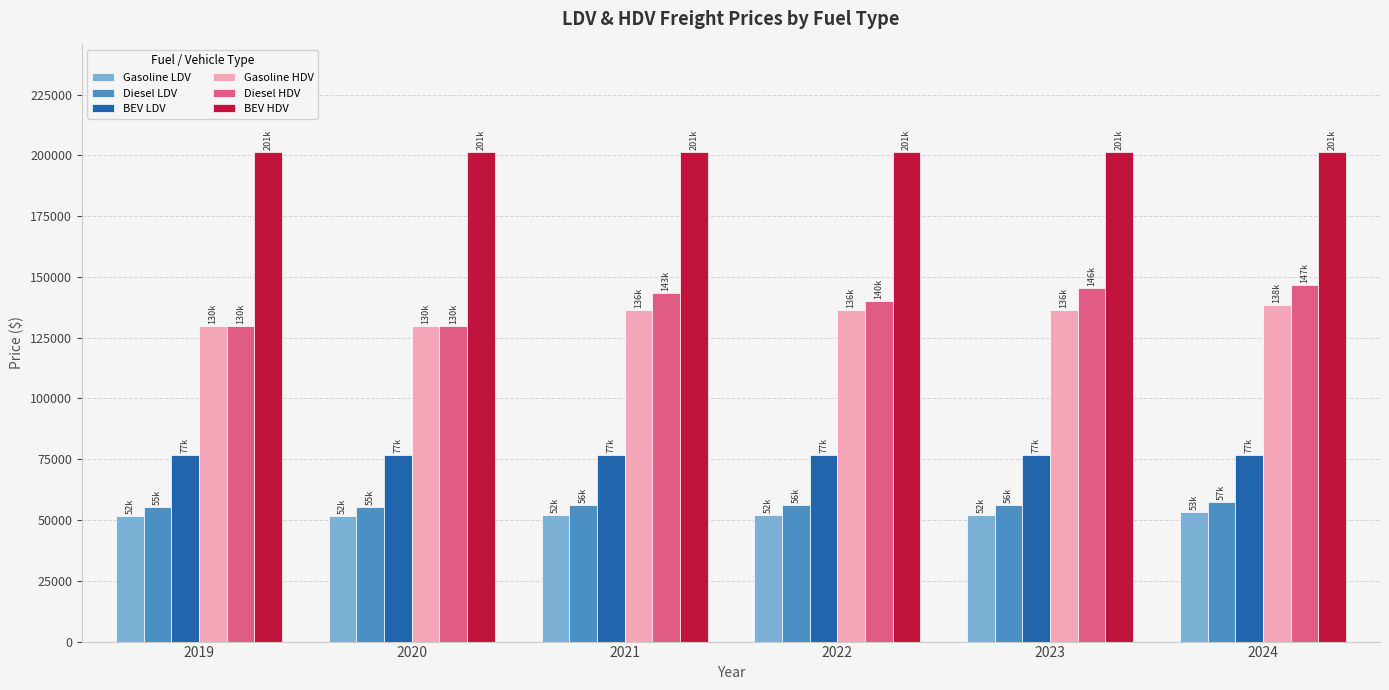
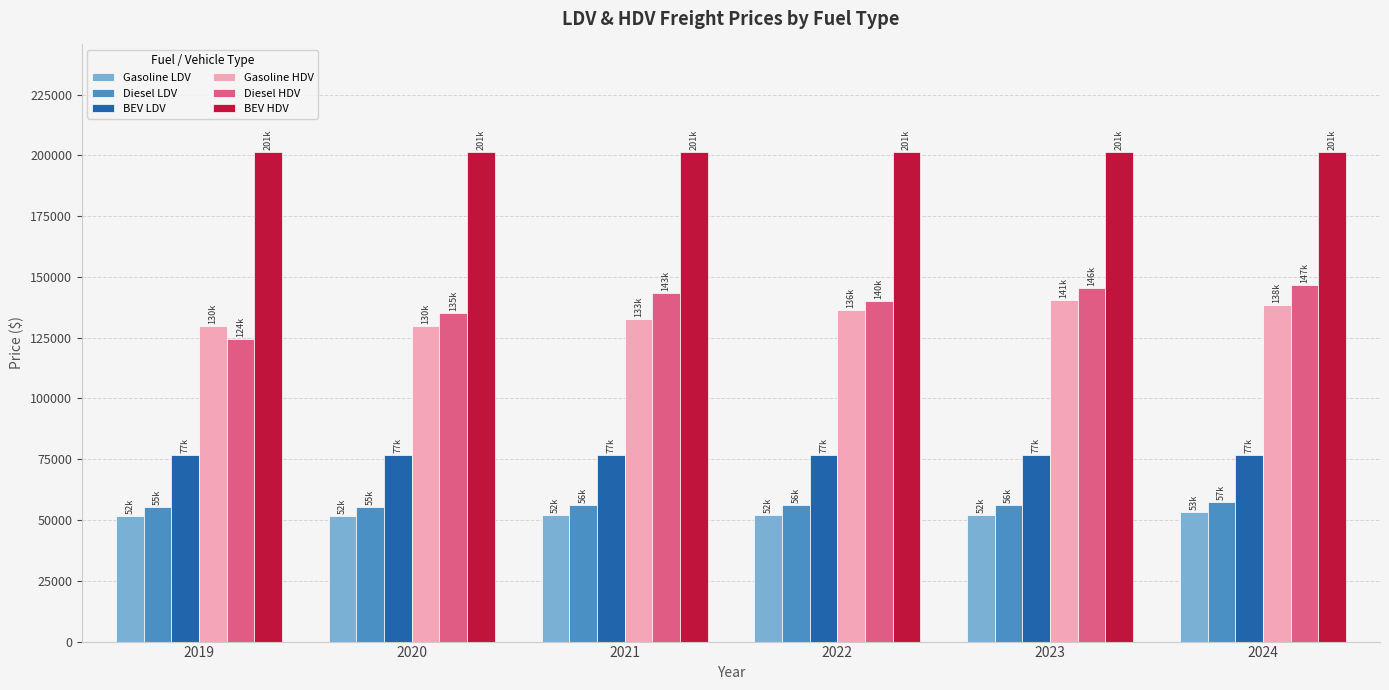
Diesel HDV, 2019: 130k -> 124k
Diesel HDV, 2020: 130k -> 135k
Gasoline HDV, 2021: 136k -> 133k
Gasoline HDV, 2023: 136k -> 141k
